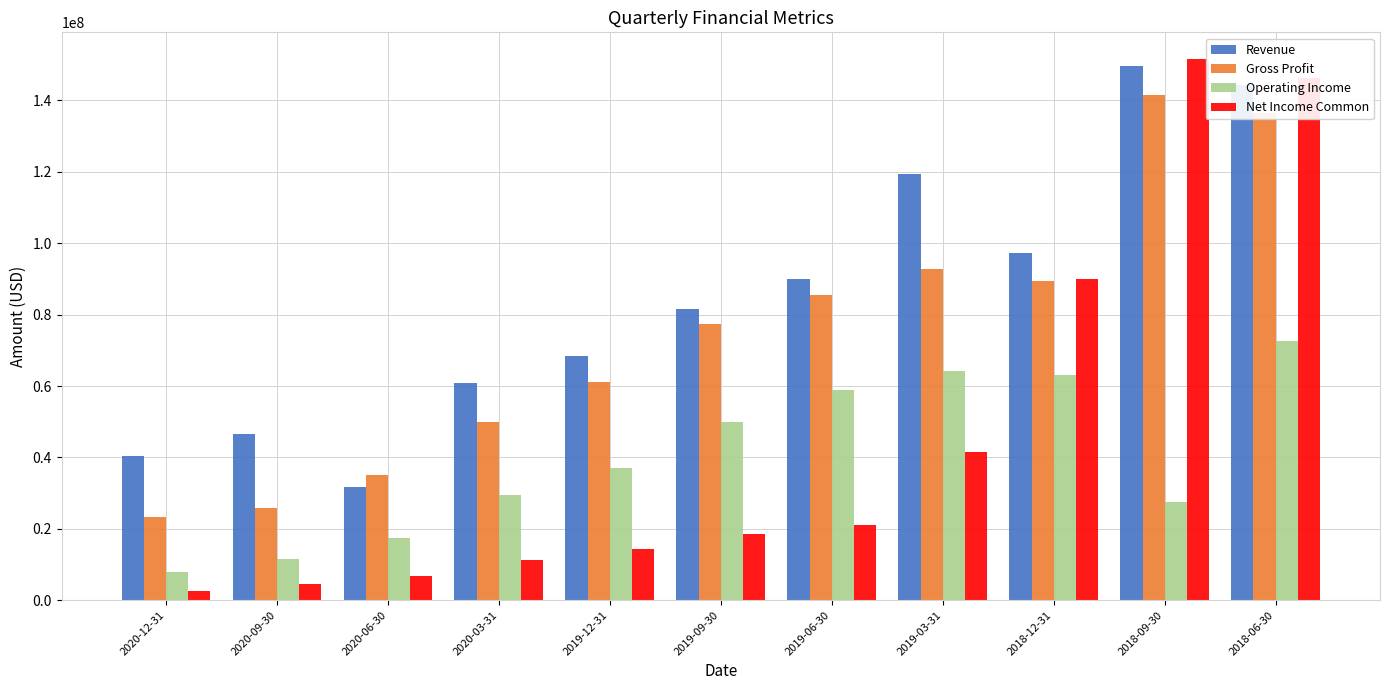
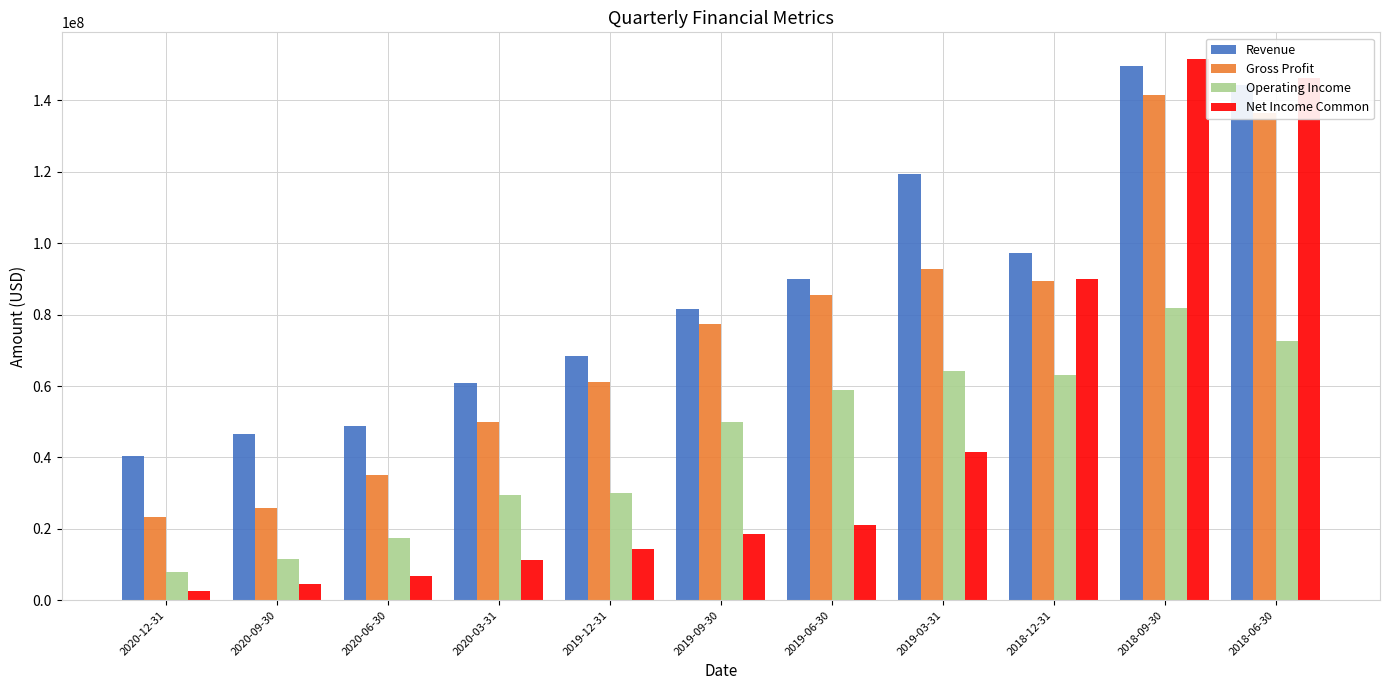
Revenue, 2020-06-30: 32000000 -> 49000000
Operating Income, 2019-12-31: 37000000 -> 30000000
Operating Income, 2018-09-30: 27000000 -> 82000000
